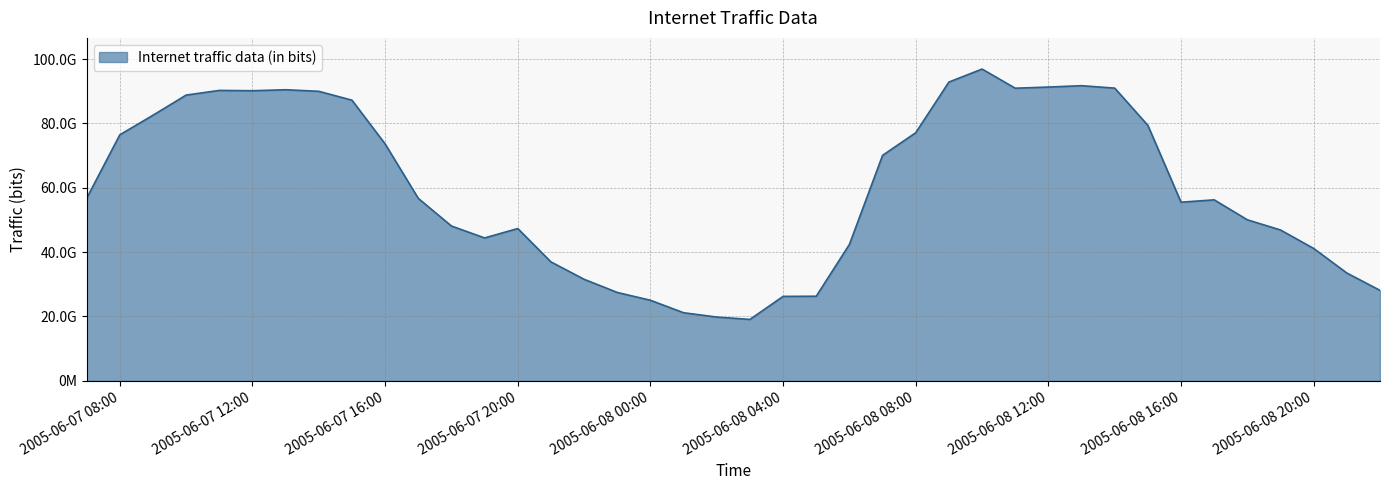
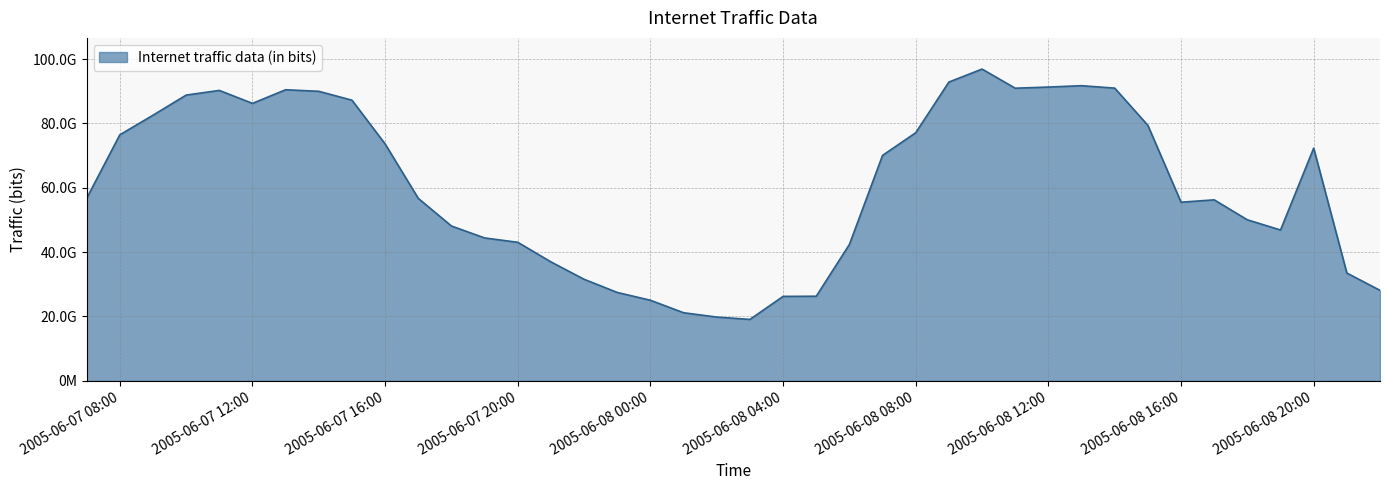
2005-06-07 12:00: 90000000000 -> 86000000000
2005-06-07 20:00: 47000000000 -> 43000000000
2005-06-08 20:00: 41000000000 -> 72000000000
